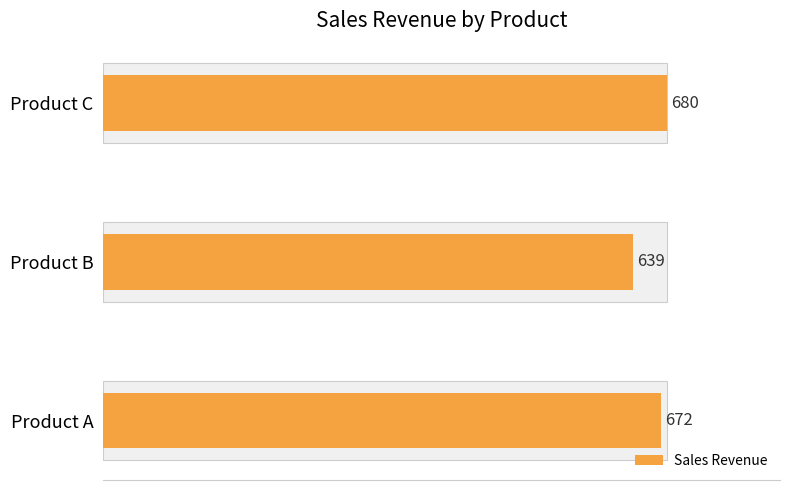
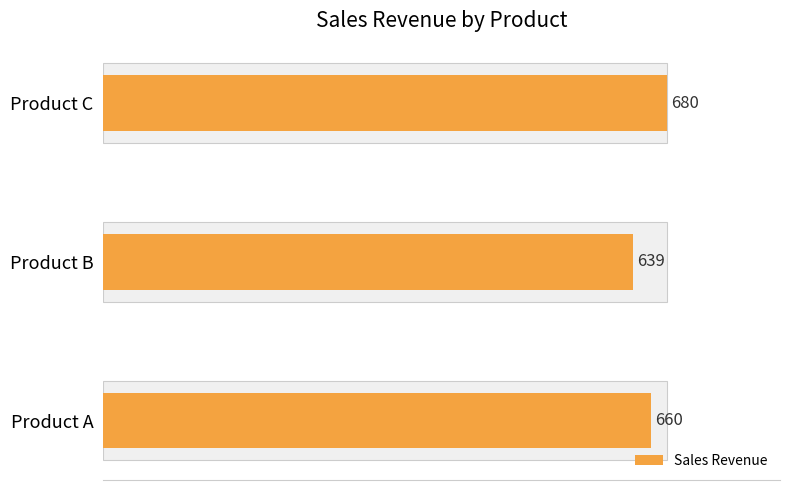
Sales Revenue, Product A: 672 -> 660
